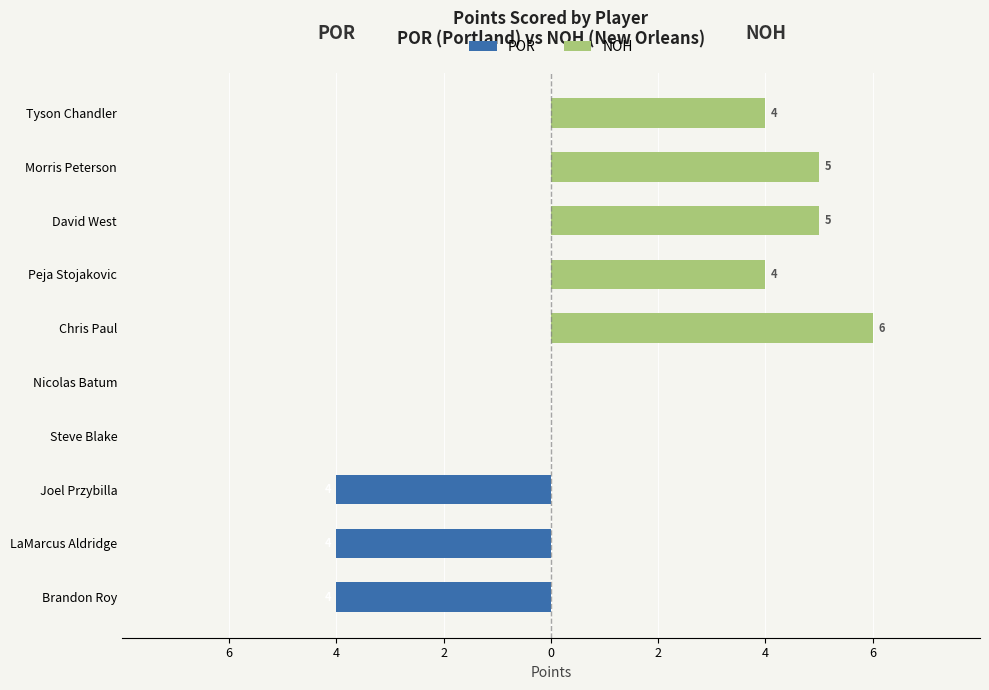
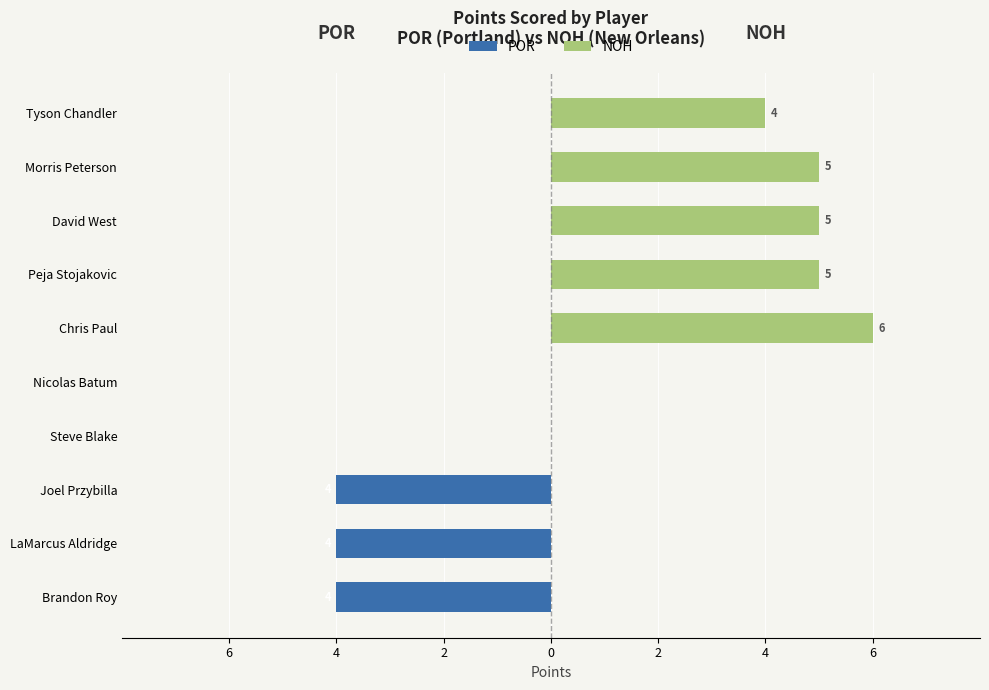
NOH, Peja Stojakovic: 4 -> 5
